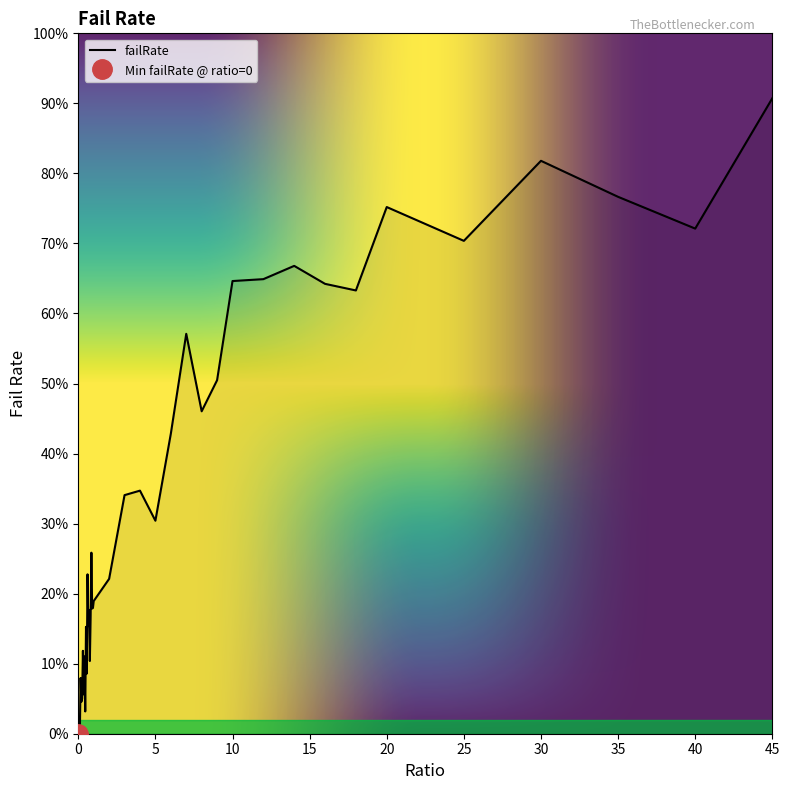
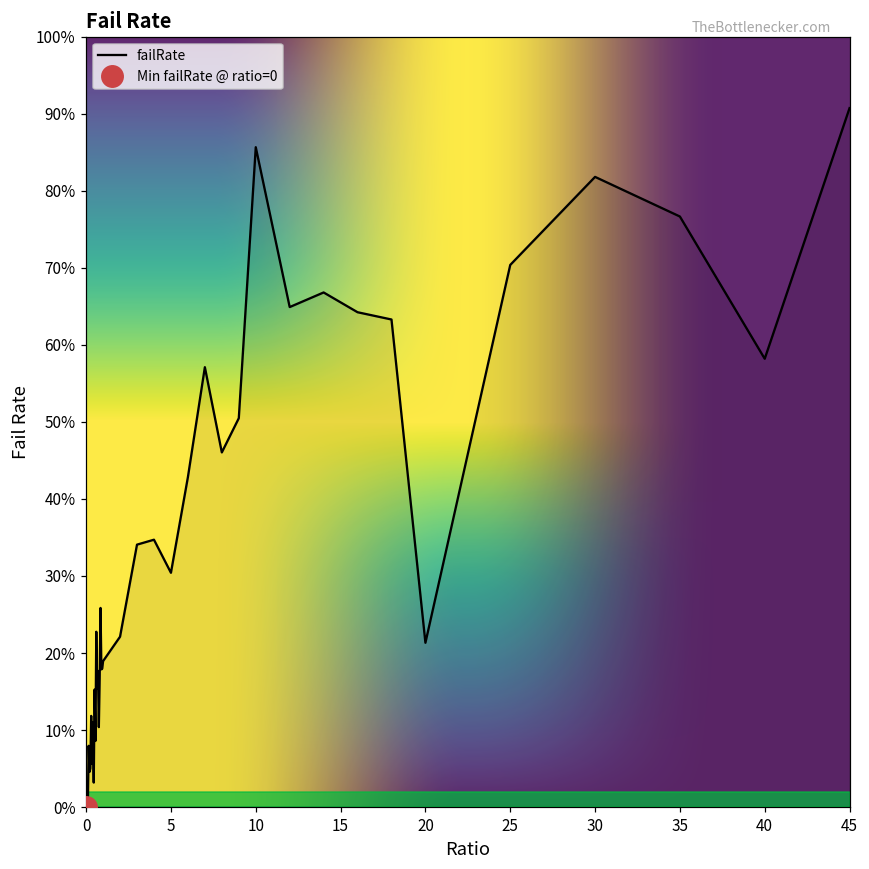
failRate, 10: 65% -> 86%
failRate, 20: 75% -> 21%
failRate, 40: 72% -> 58%
